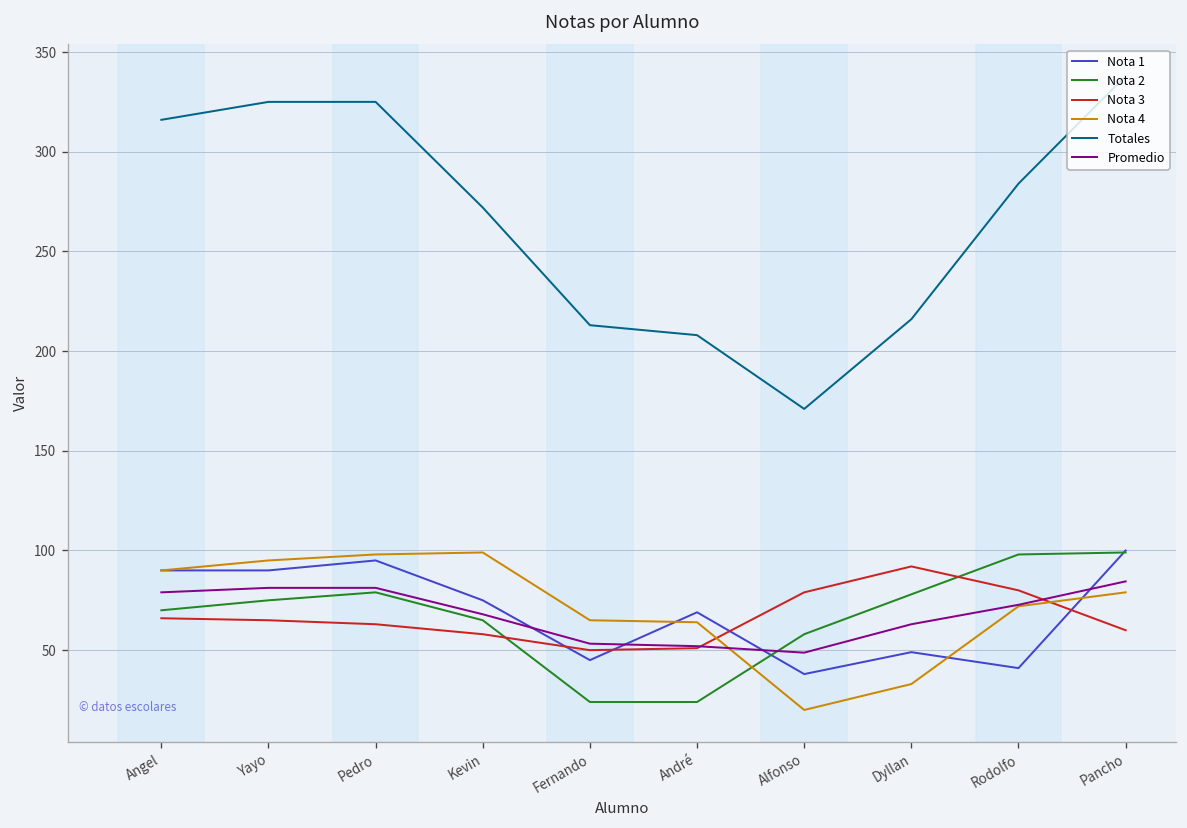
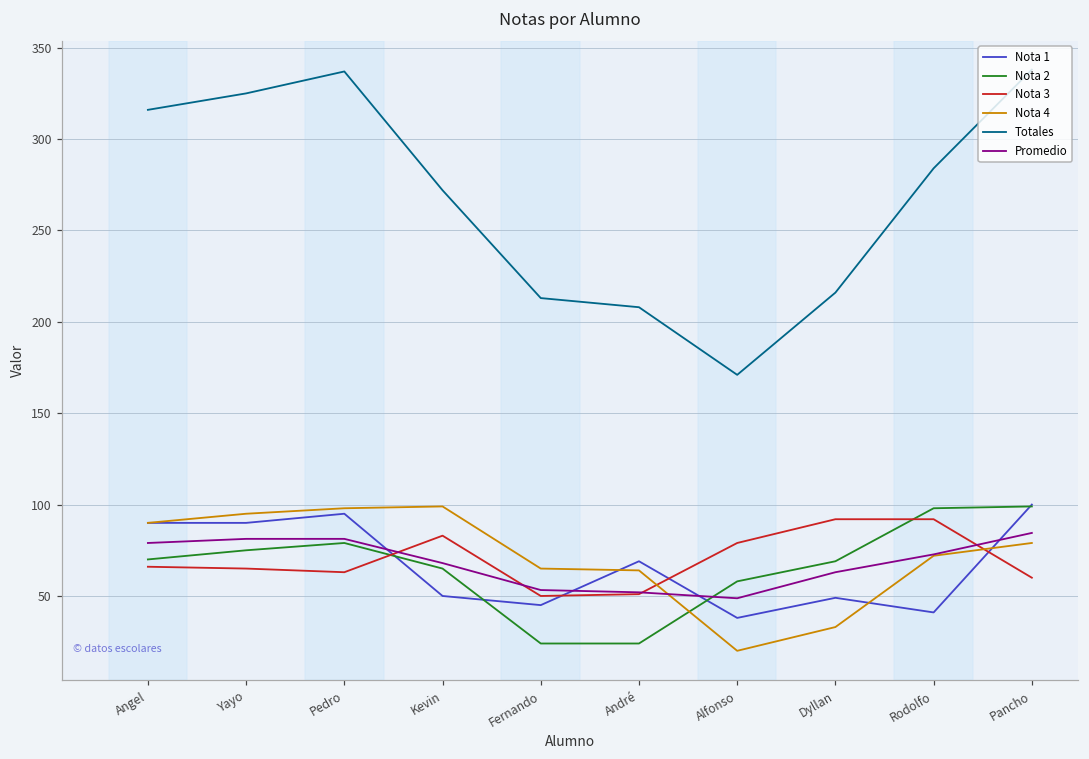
Totales, Pedro: 325 -> 337
Nota 1, Kevin: 75 -> 50
Nota 3, Kevin: 58 -> 83
Nota 2, Dyllan: 78 -> 69
Nota 3, Rodolfo: 80 -> 92
